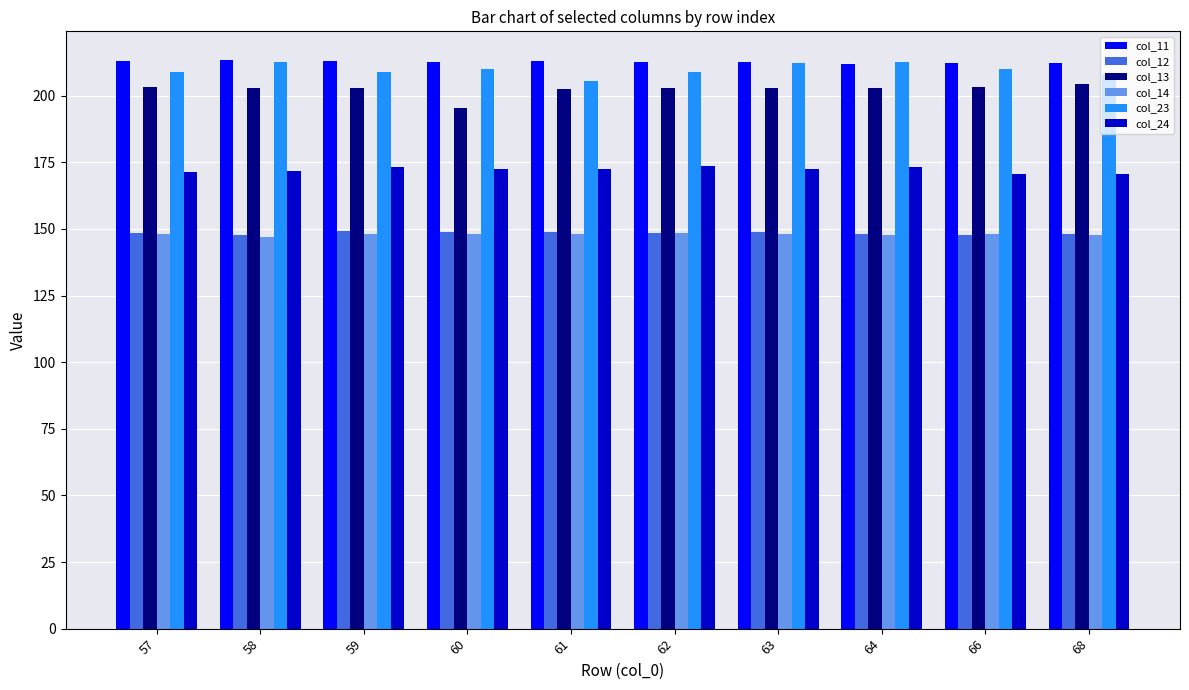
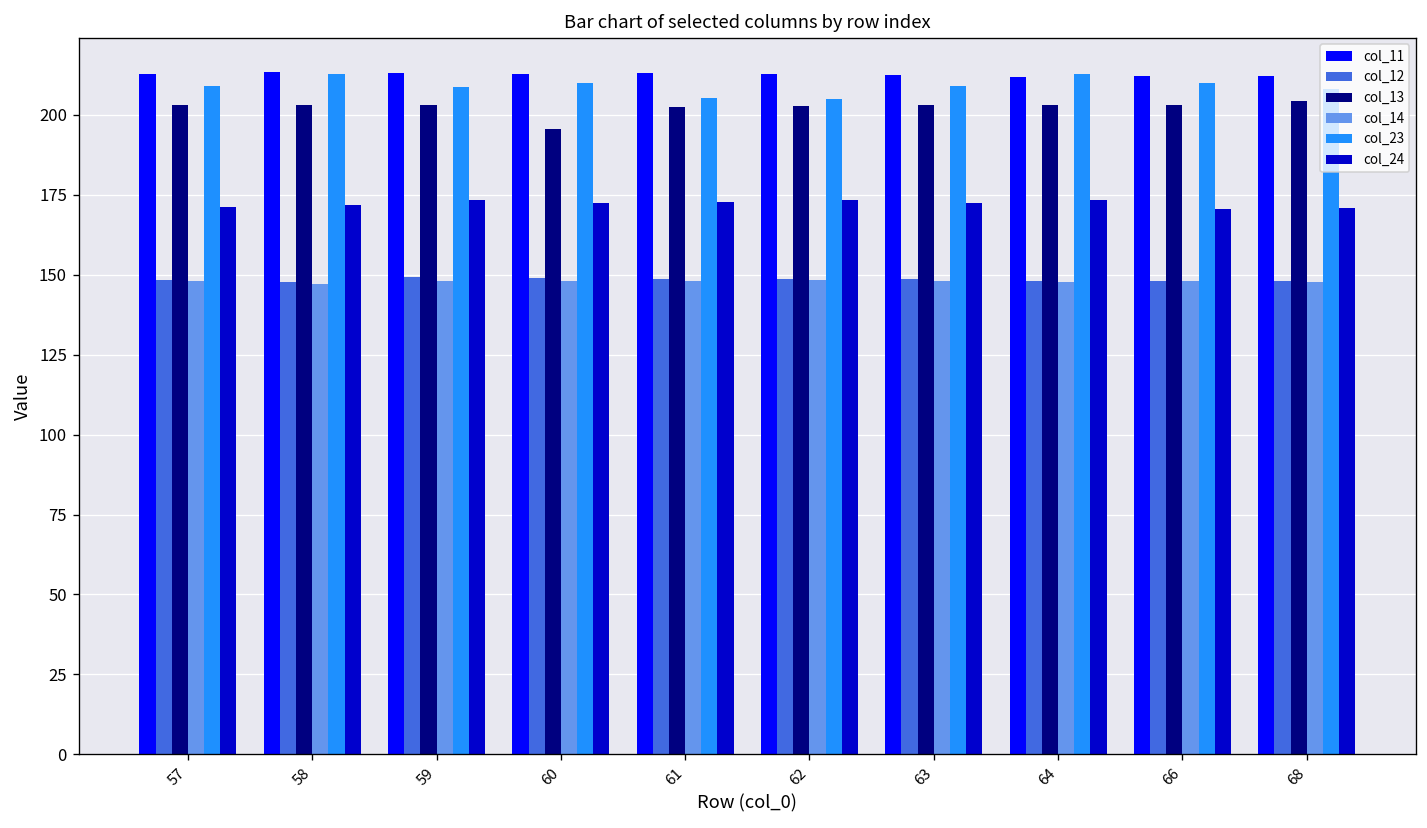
col_23, 62: 209 -> 205
col_23, 63: 212 -> 209
